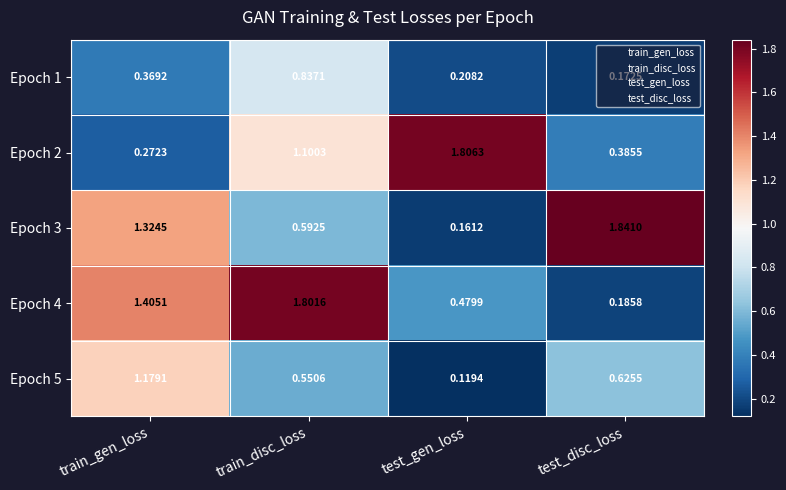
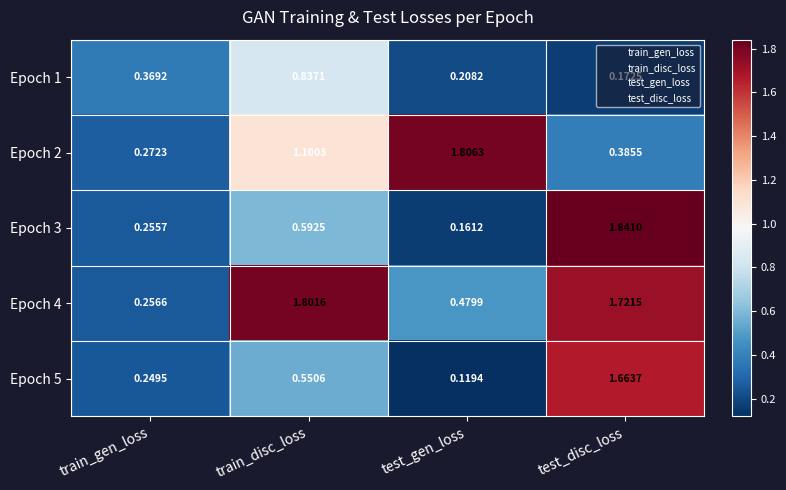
Epoch 3, train_gen_loss: 1.3245 -> 0.2557
Epoch 4, train_gen_loss: 1.4051 -> 0.2566
Epoch 4, test_disc_loss: 0.1858 -> 1.7215
Epoch 5, train_gen_loss: 1.1791 -> 0.2495
Epoch 5, test_disc_loss: 0.6255 -> 1.6637
